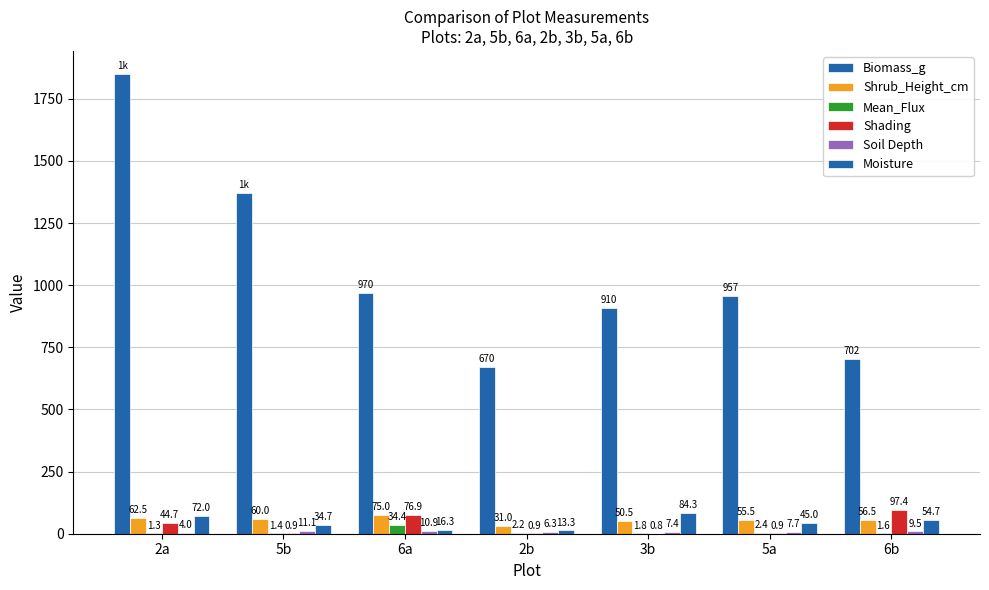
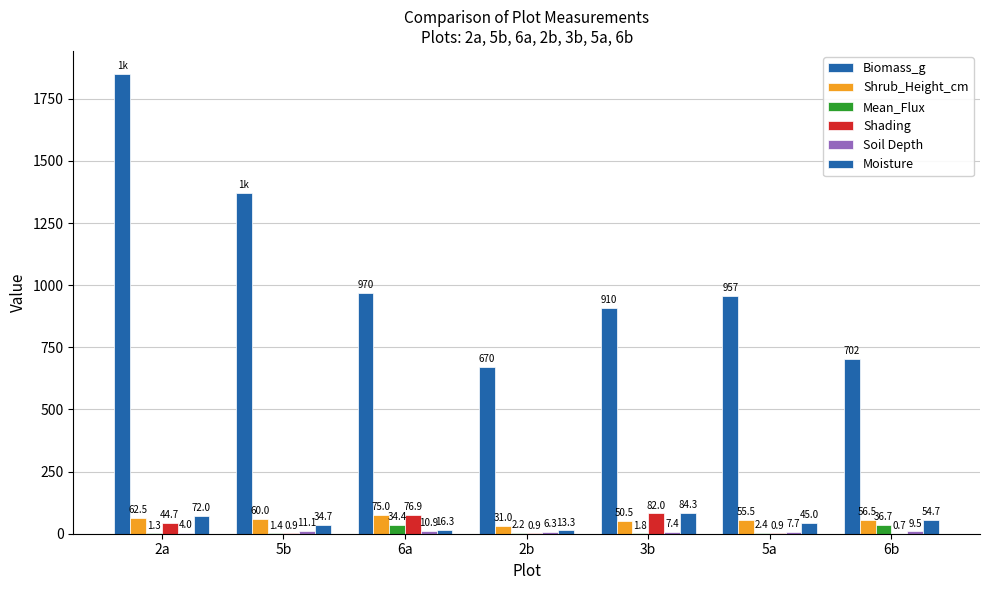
Shading, 3b: 0.8 -> 82.0
Mean_Flux, 6b: 1.6 -> 36.7
Shading, 6b: 97.4 -> 0.7
